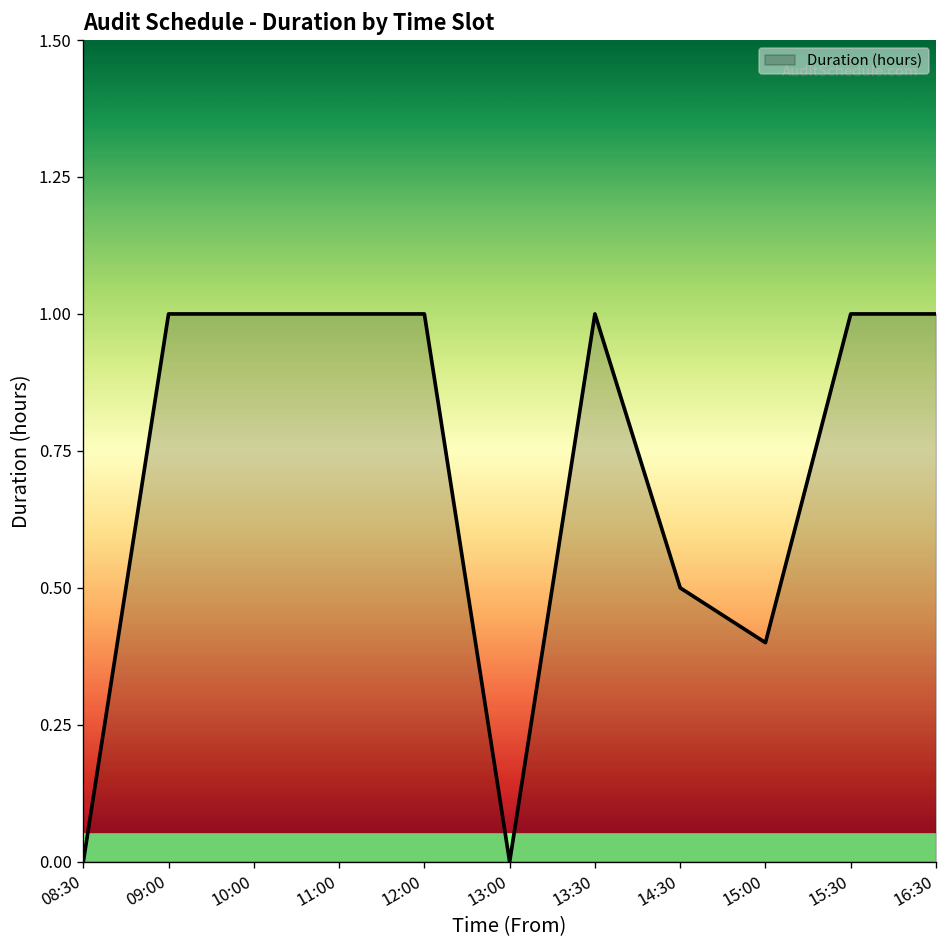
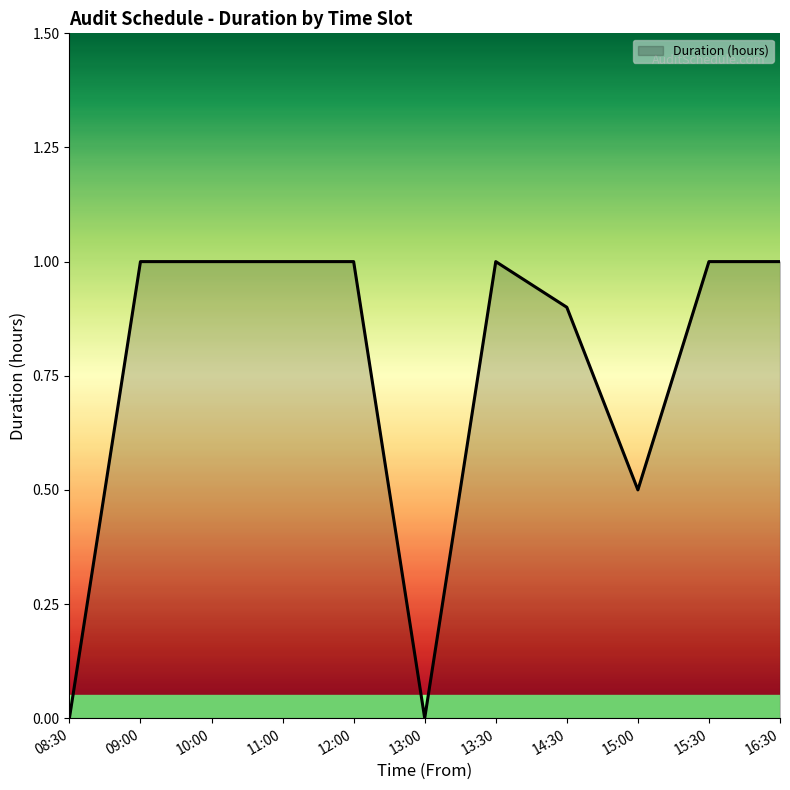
14:30: 0.5 -> 0.9
15:00: 0.4 -> 0.5
